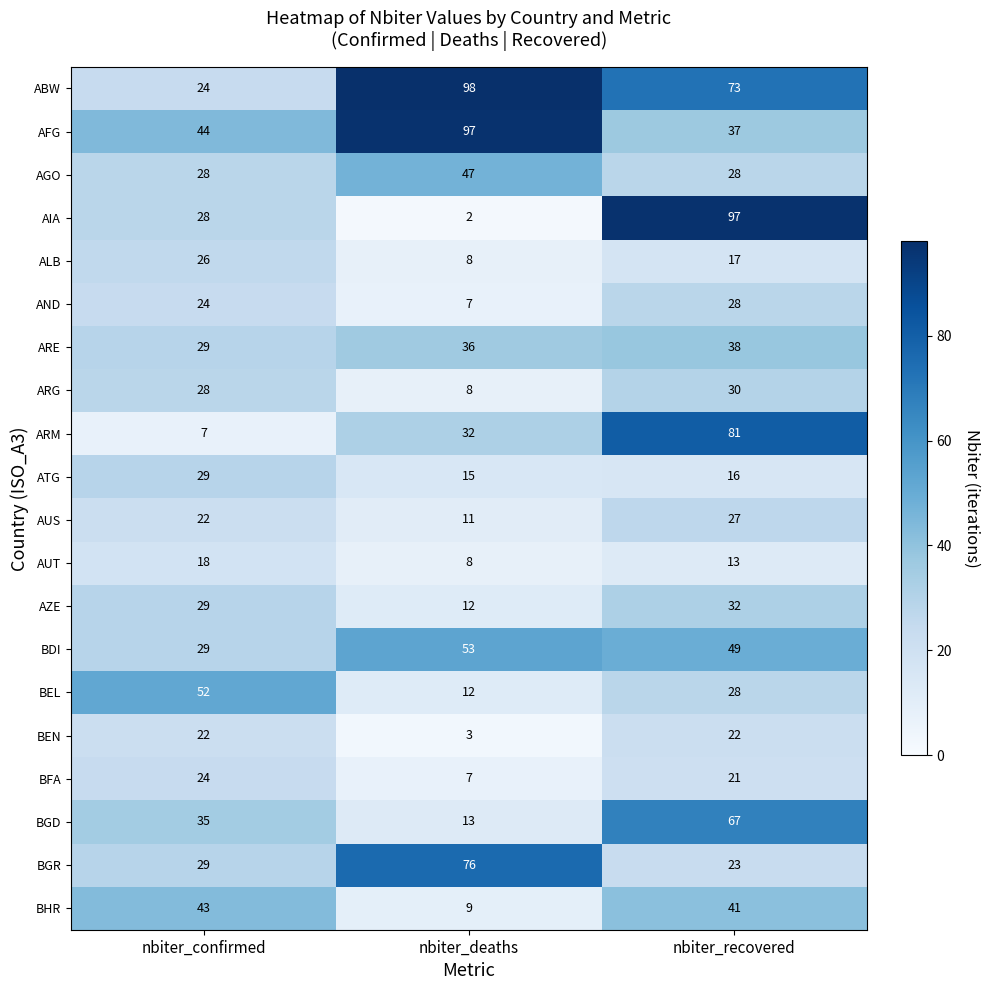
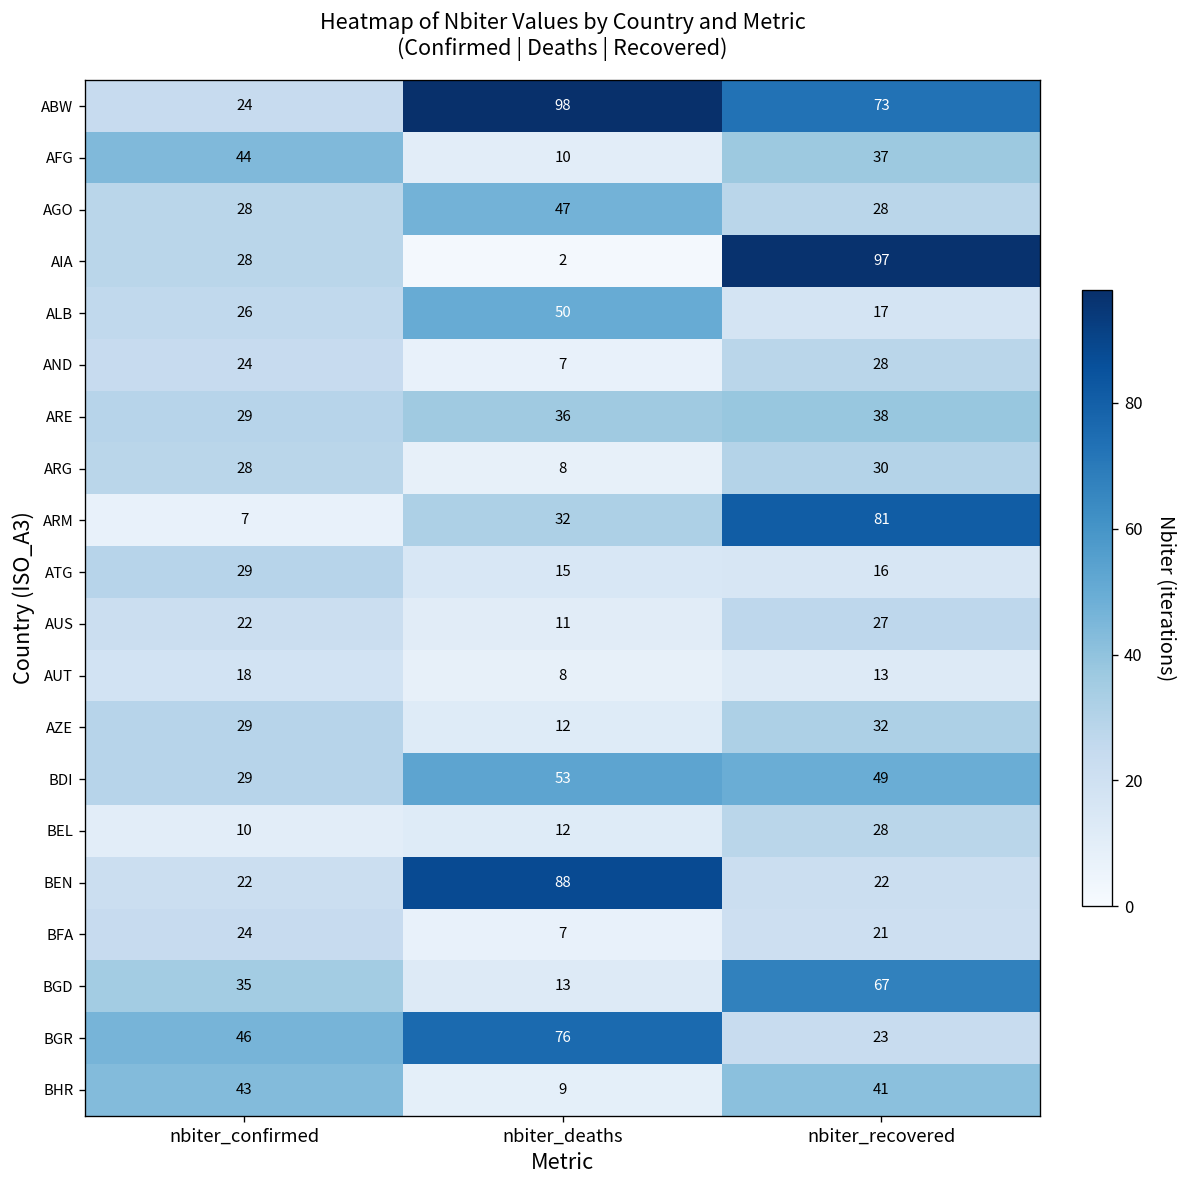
AFG, nbiter_deaths: 97 -> 10
ALB, nbiter_deaths: 8 -> 50
BEL, nbiter_confirmed: 52 -> 10
BEN, nbiter_deaths: 3 -> 88
BGR, nbiter_confirmed: 29 -> 46
